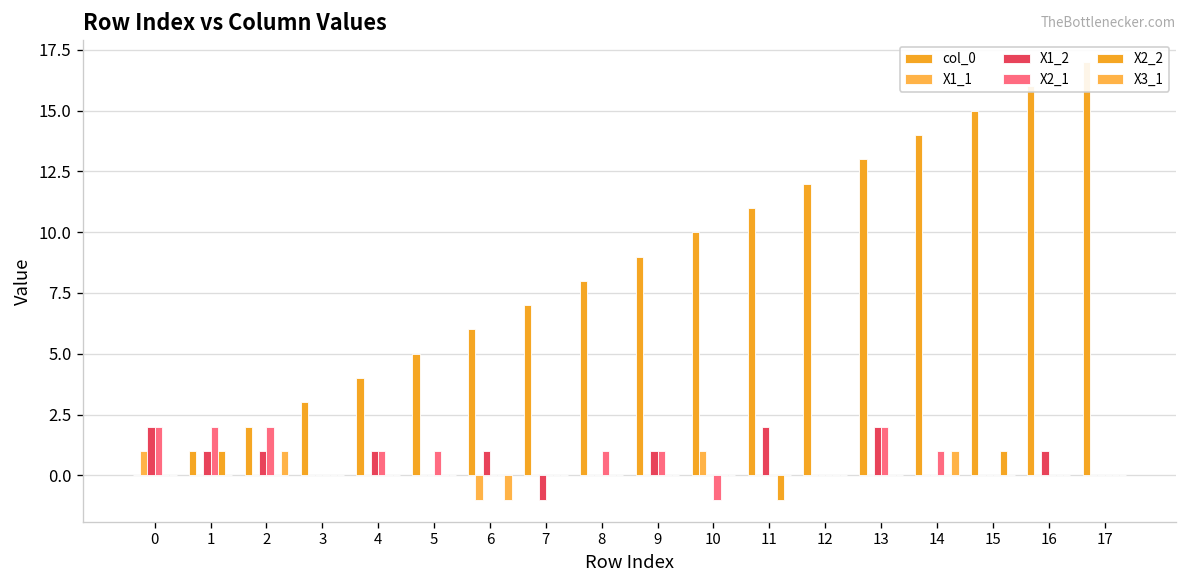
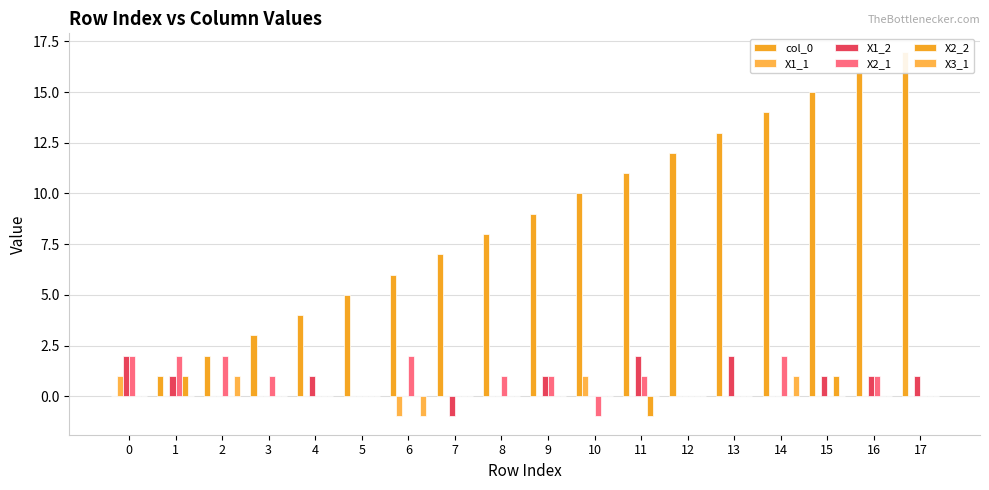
X1_2, 2: 1 -> 0
X2_1, 3: 0 -> 1
X2_1, 4: 1 -> 0
X2_1, 5: 1 -> 0
X1_2, 6: 1 -> 0
X2_1, 6: 0 -> 2
X2_1, 11: 0 -> 1
X2_1, 13: 2 -> 0
X2_1, 14: 1 -> 2
X1_2, 15: 0 -> 1
X2_1, 16: 0 -> 1
X1_2, 17: 0 -> 1
